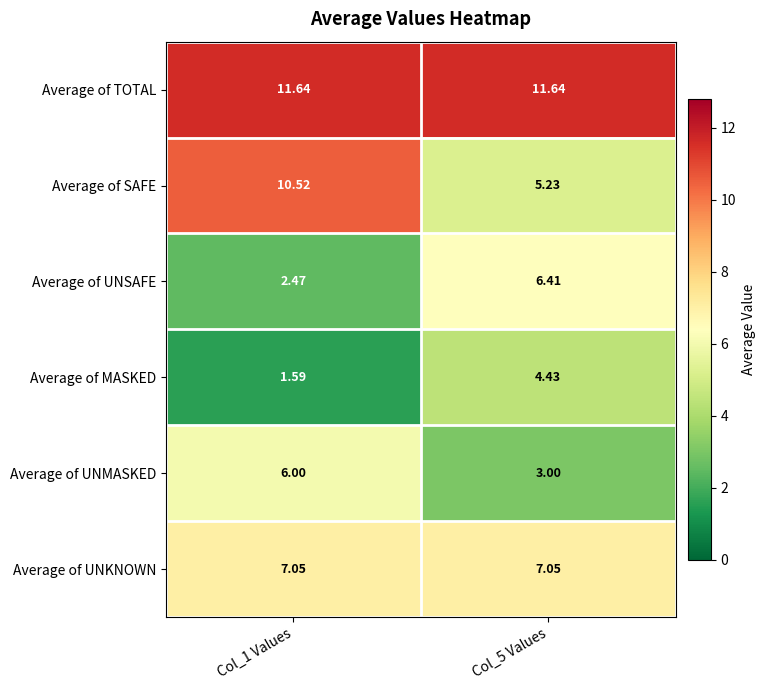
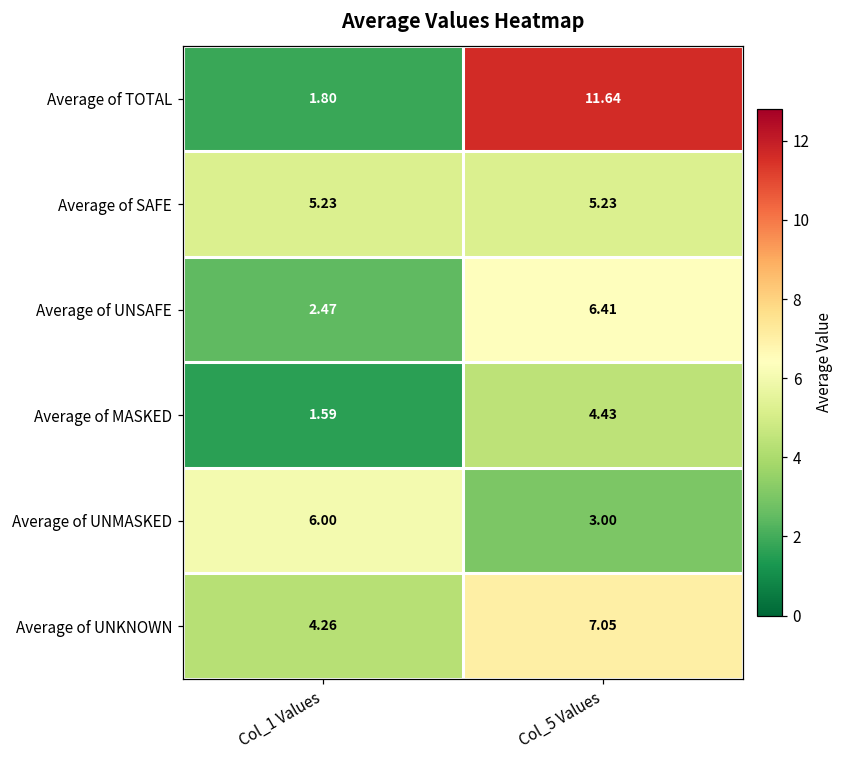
Average of TOTAL, Col_1 Values: 11.64 -> 1.80
Average of SAFE, Col_1 Values: 10.52 -> 5.23
Average of UNKNOWN, Col_1 Values: 7.05 -> 4.26
